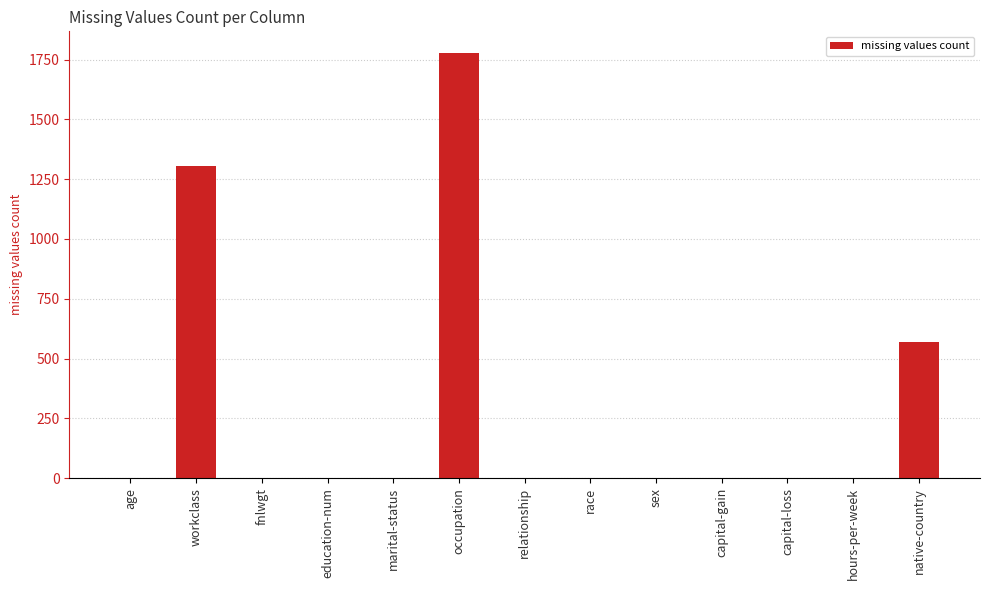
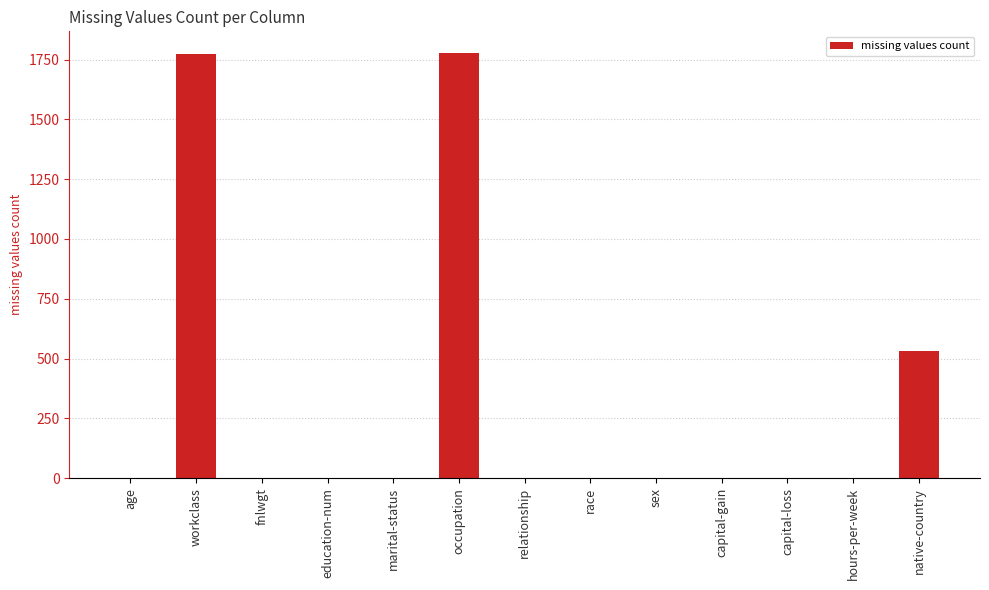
workclass: 1310 -> 1770
native-country: 570 -> 530
